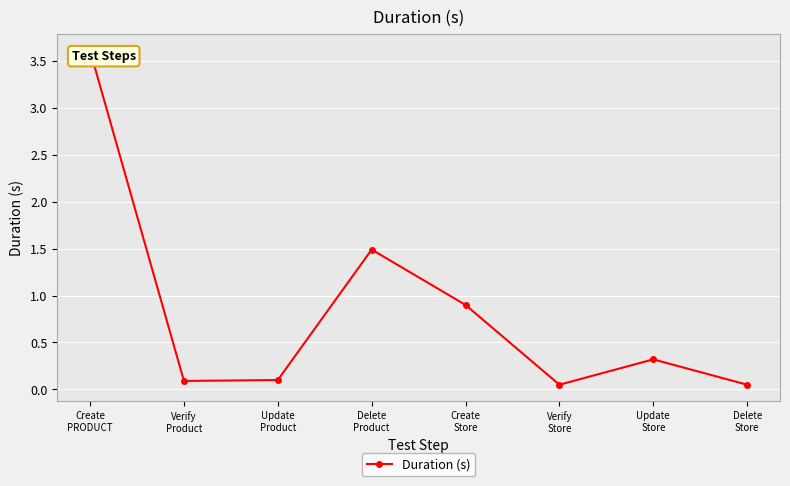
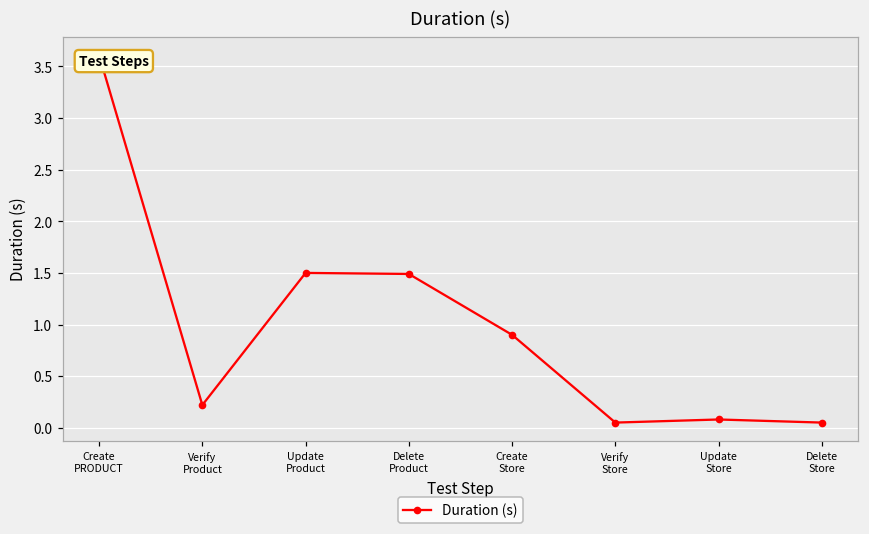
Verify Product: 0.1 -> 0.2
Update Product: 0.1 -> 1.5
Update Store: 0.3 -> 0.1
